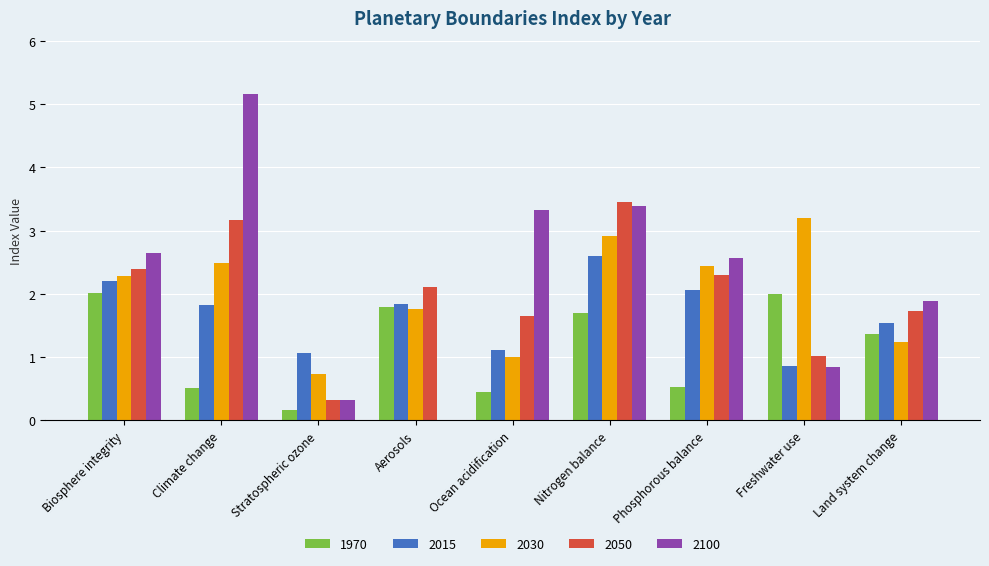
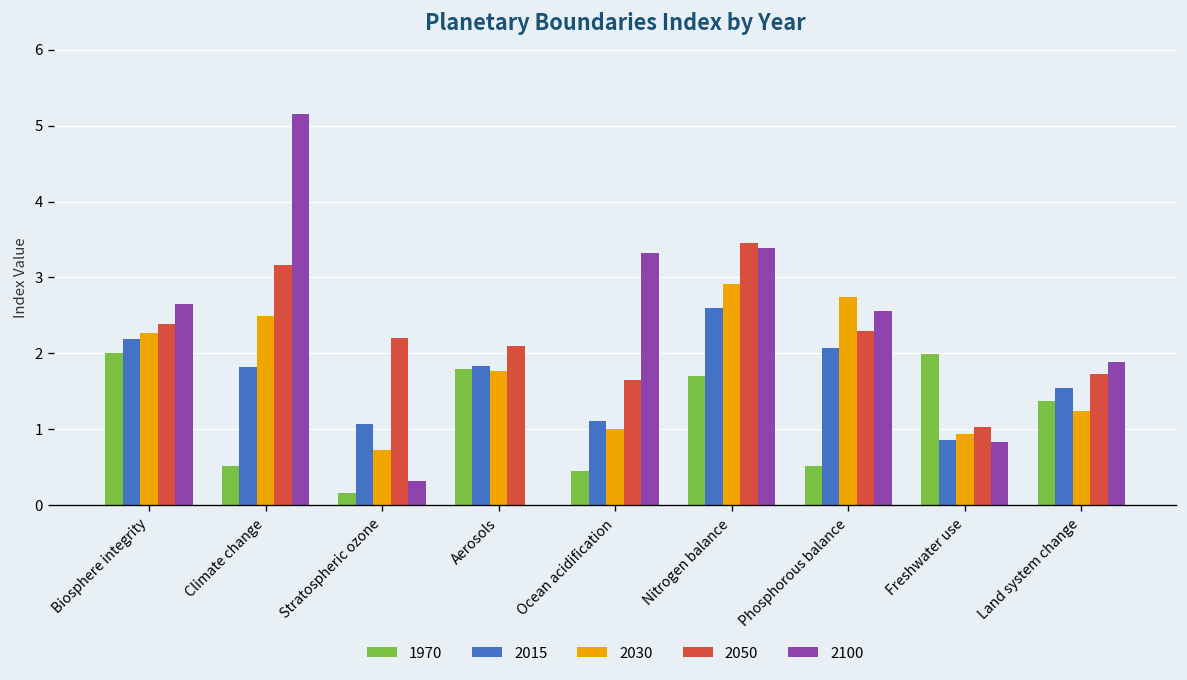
2050, Stratospheric ozone: 0.3 -> 2.2
2030, Phosphorous balance: 2.4 -> 2.7
2030, Freshwater use: 3.2 -> 0.9
